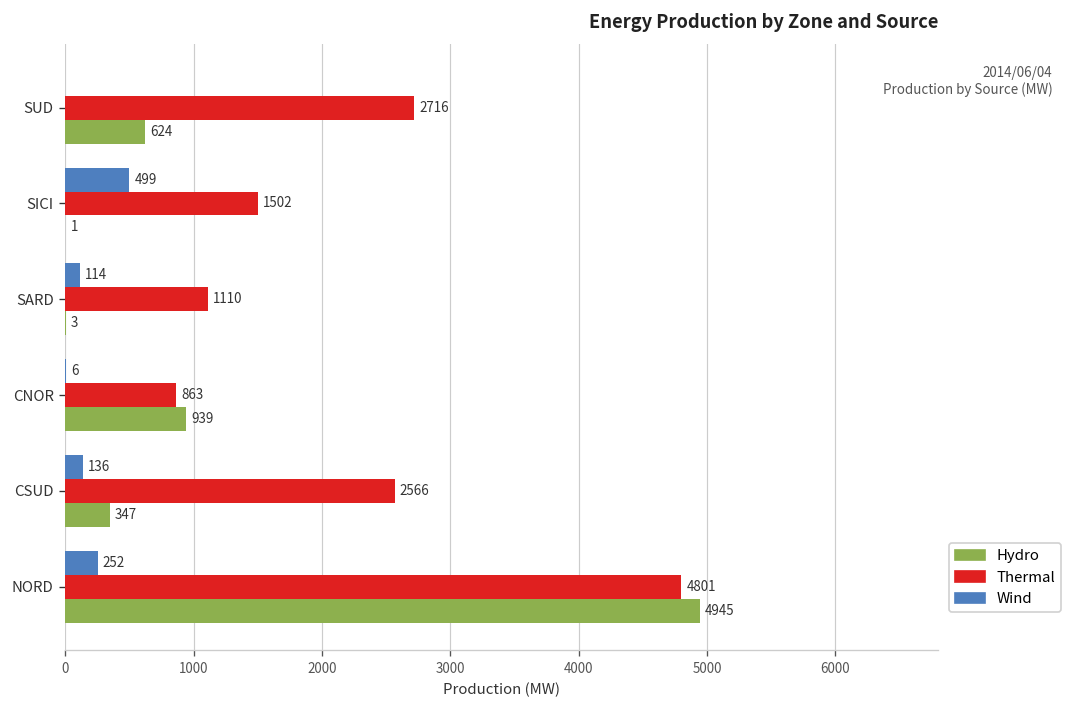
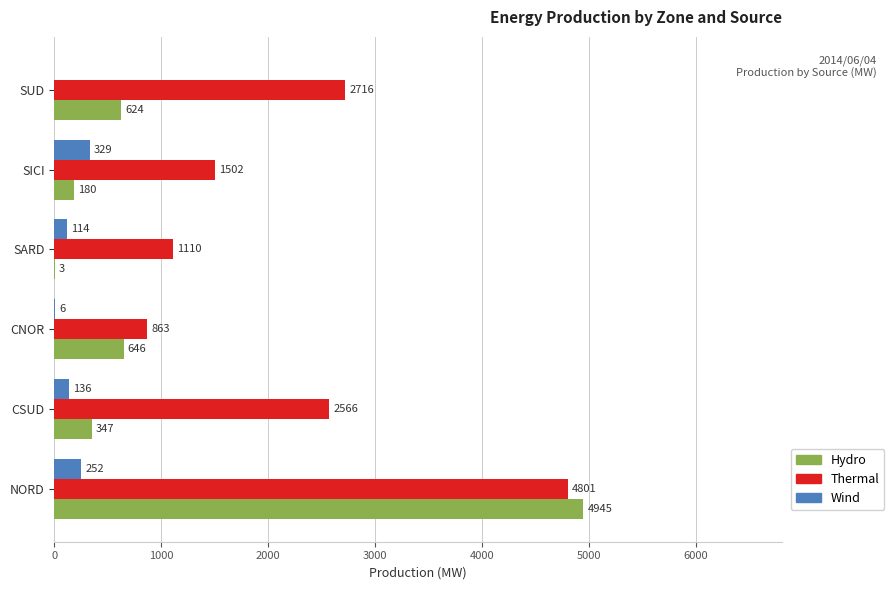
Wind, SICI: 499 -> 329
Hydro, SICI: 1 -> 180
Hydro, CNOR: 939 -> 646
